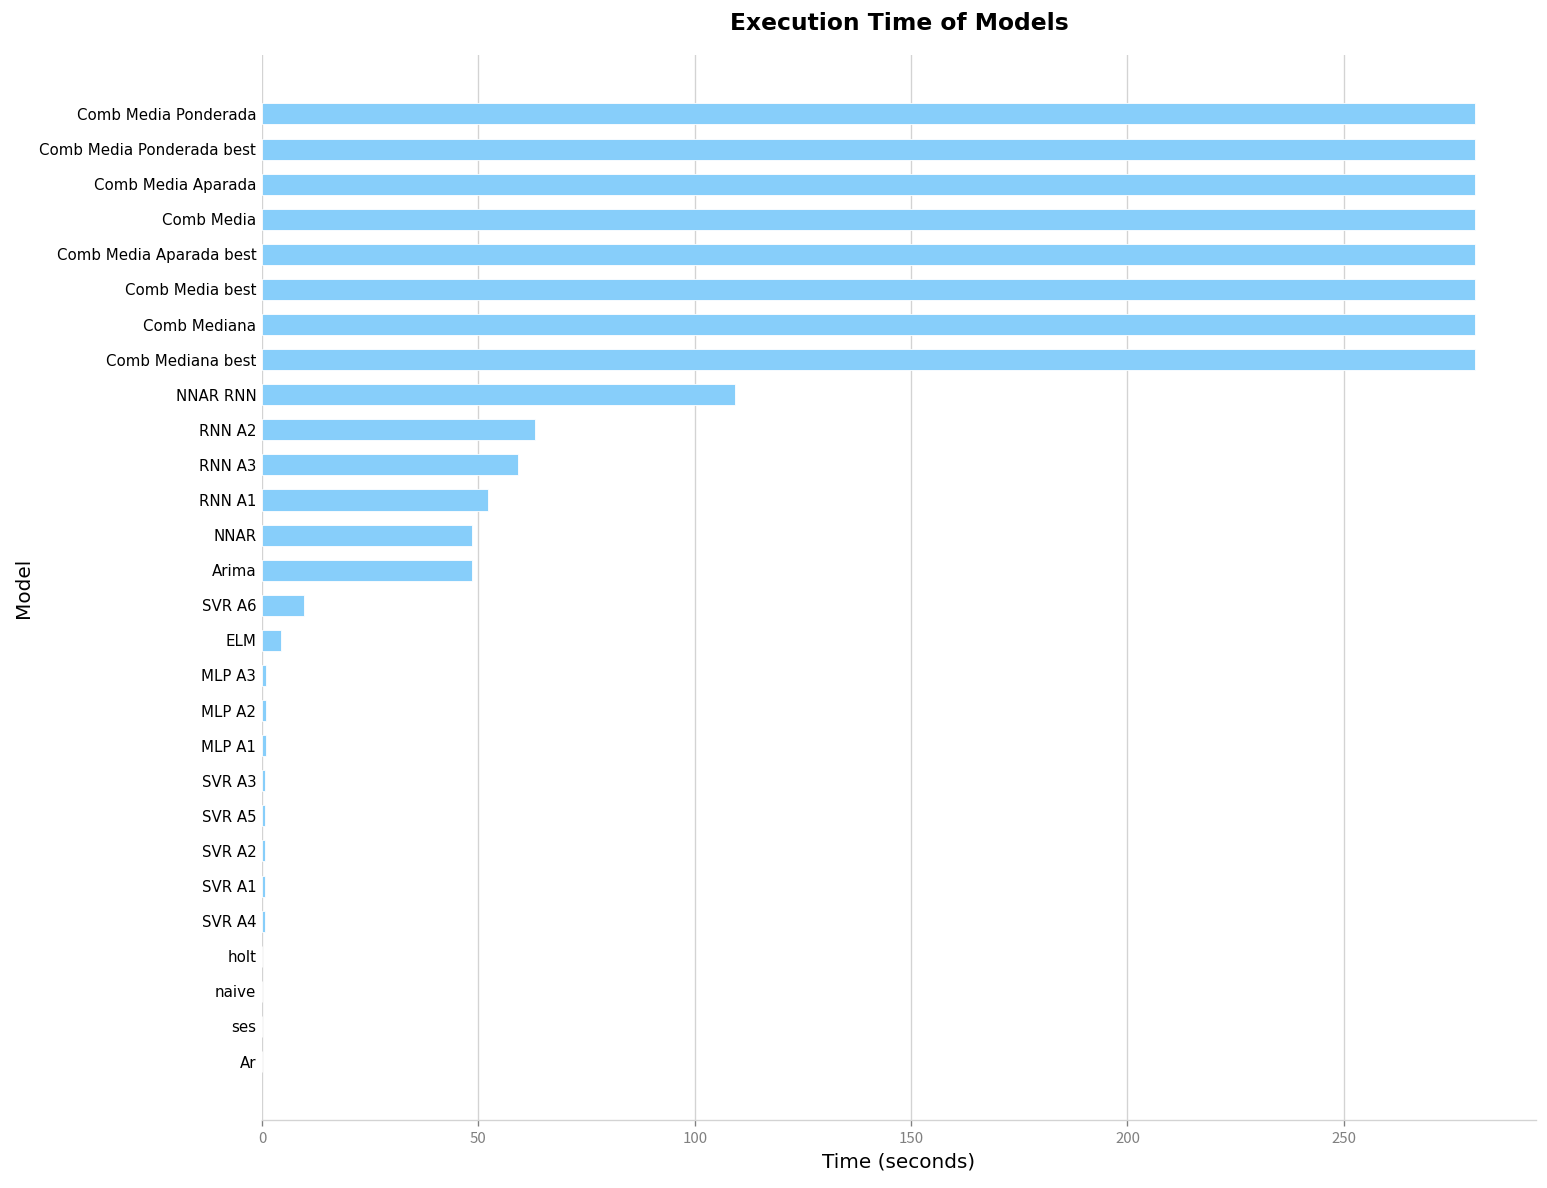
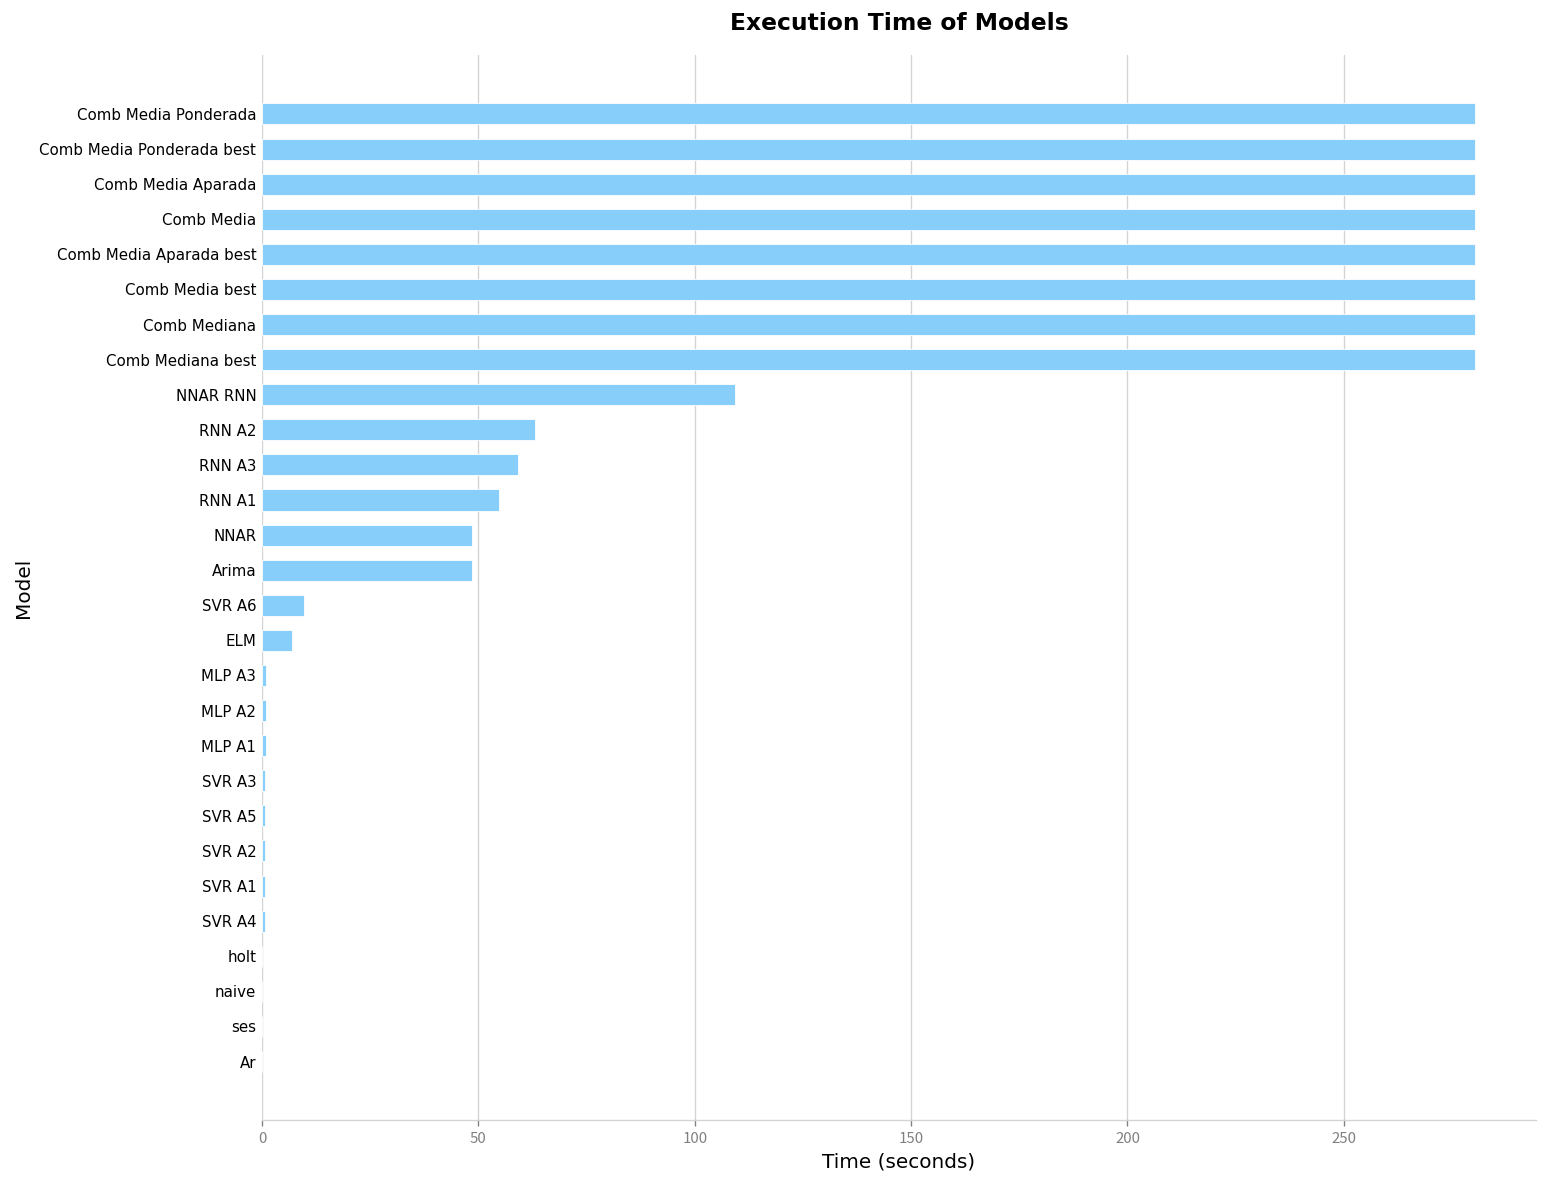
RNN A1: 52 -> 55
ELM: 4 -> 7
